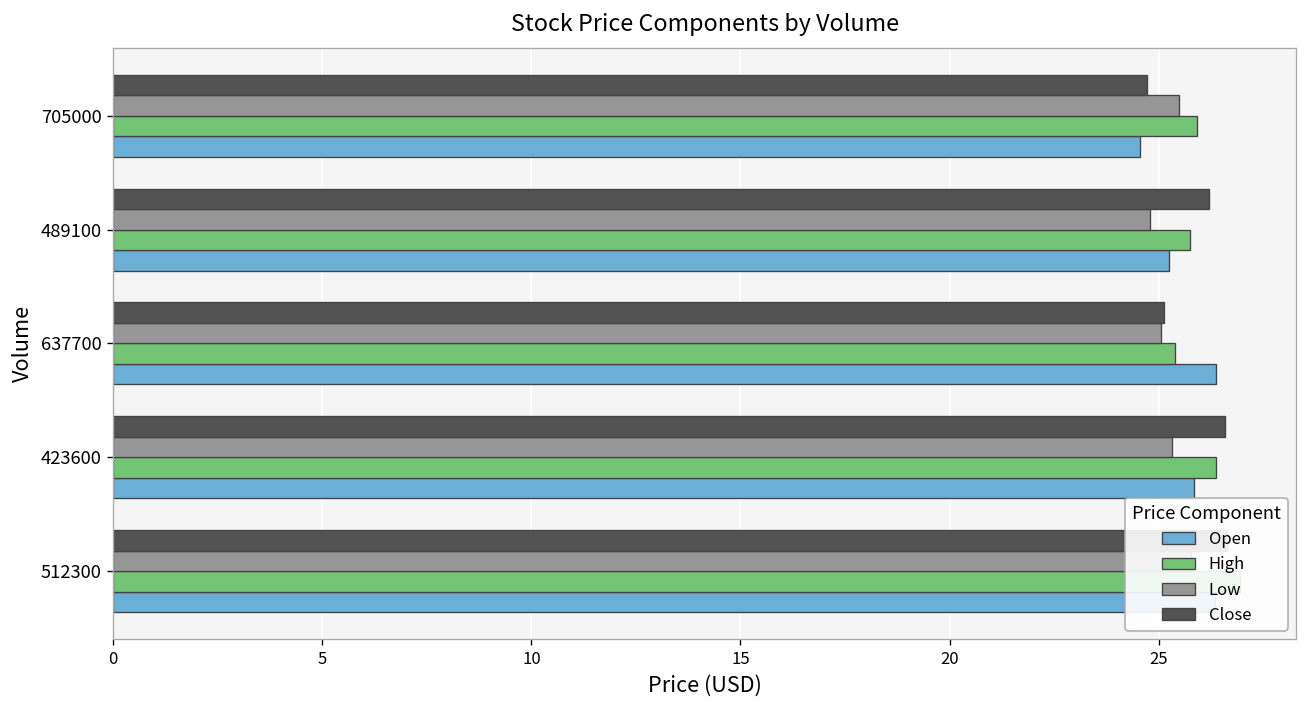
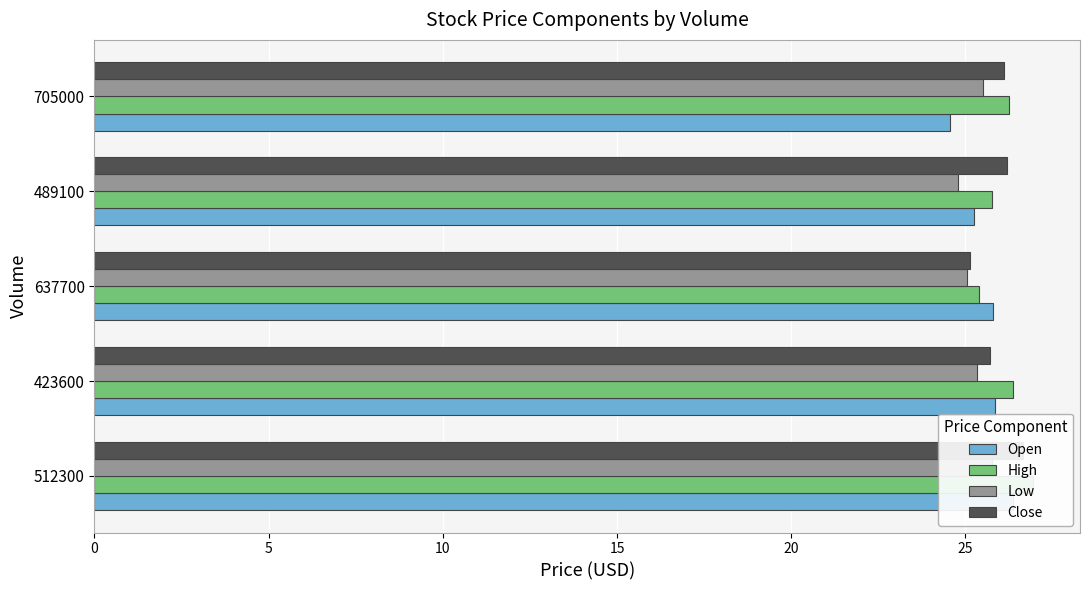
Close, 705000: 24.7 -> 26.1
High, 705000: 25.9 -> 26.2
Open, 637700: 26.4 -> 25.8
Close, 423600: 26.6 -> 25.7
